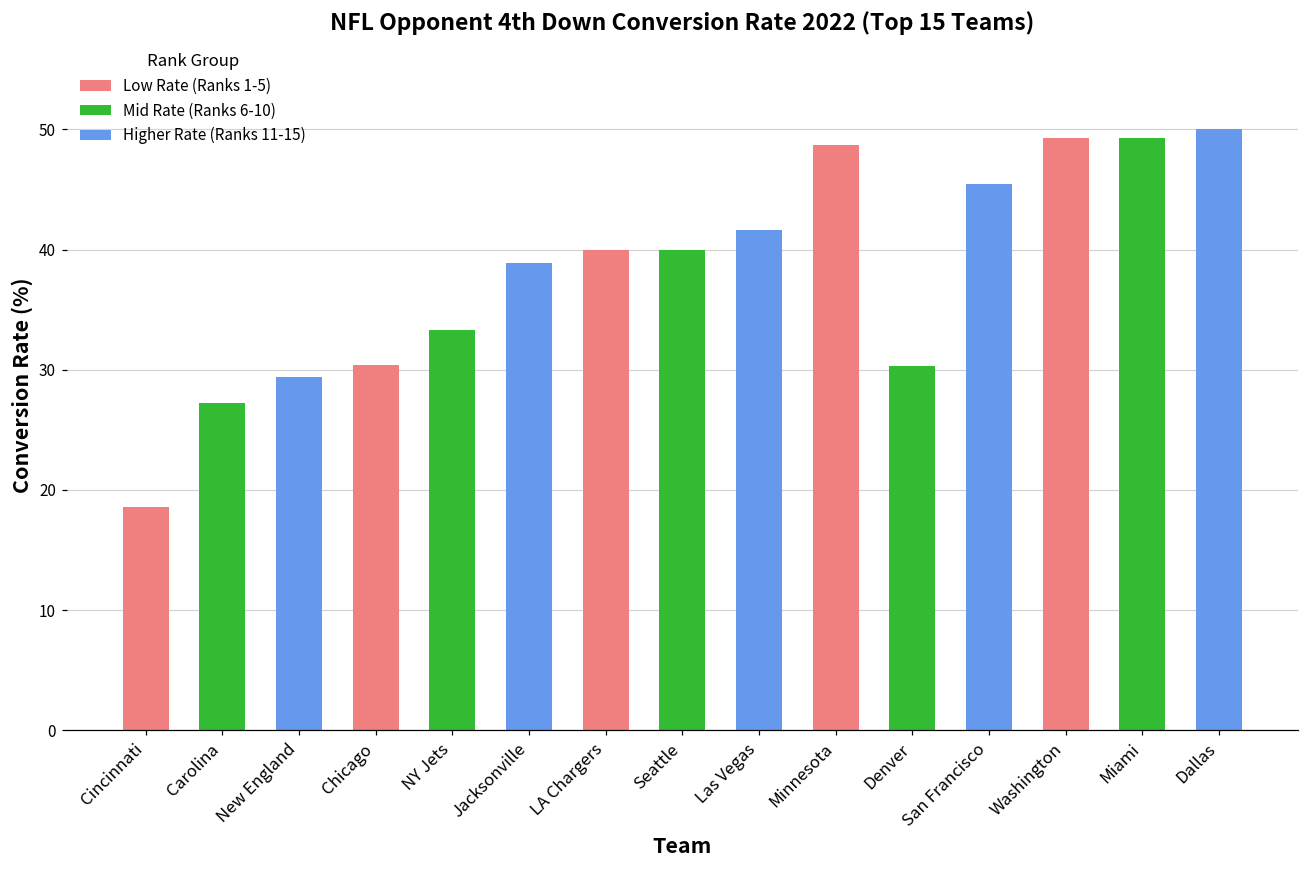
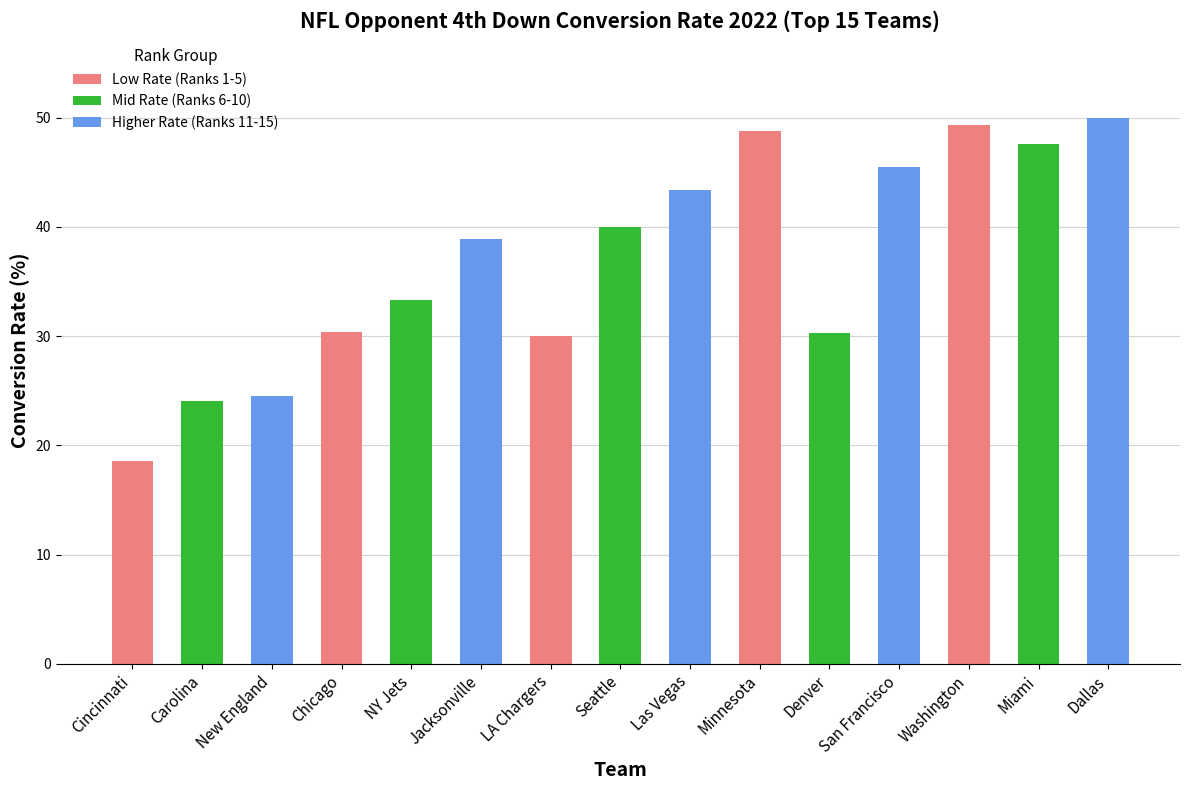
Carolina: 27.3 -> 24.1
New England: 29.4 -> 24.6
LA Chargers: 40 -> 30
Las Vegas: 41.7 -> 43.4
Miami: 49.3 -> 47.6
